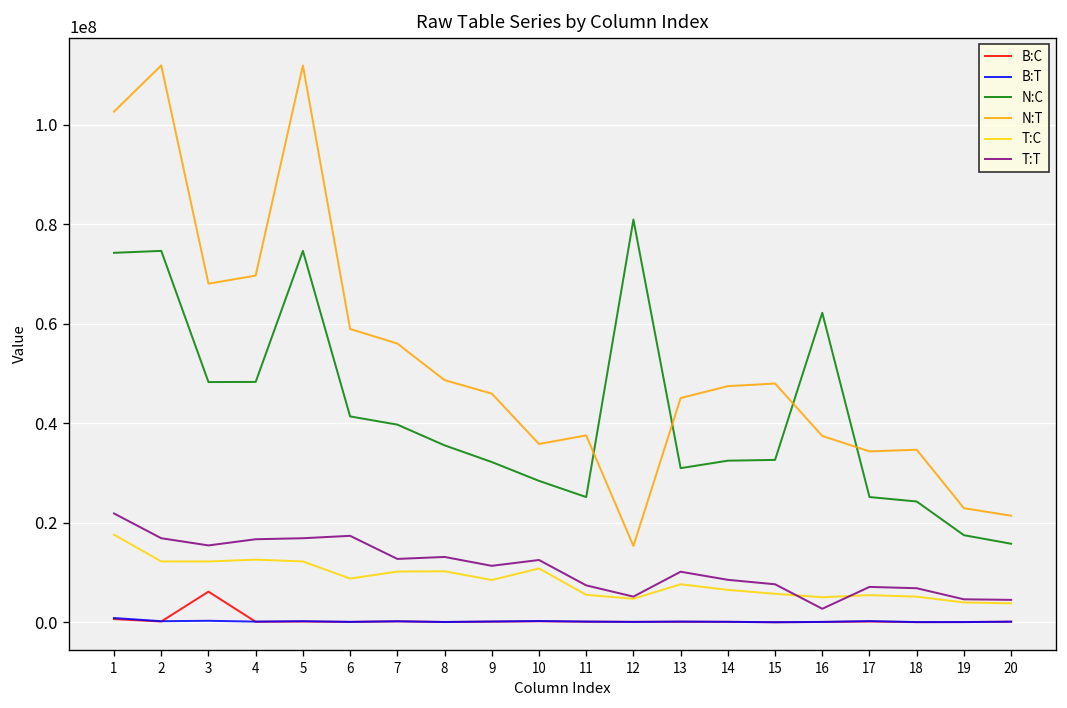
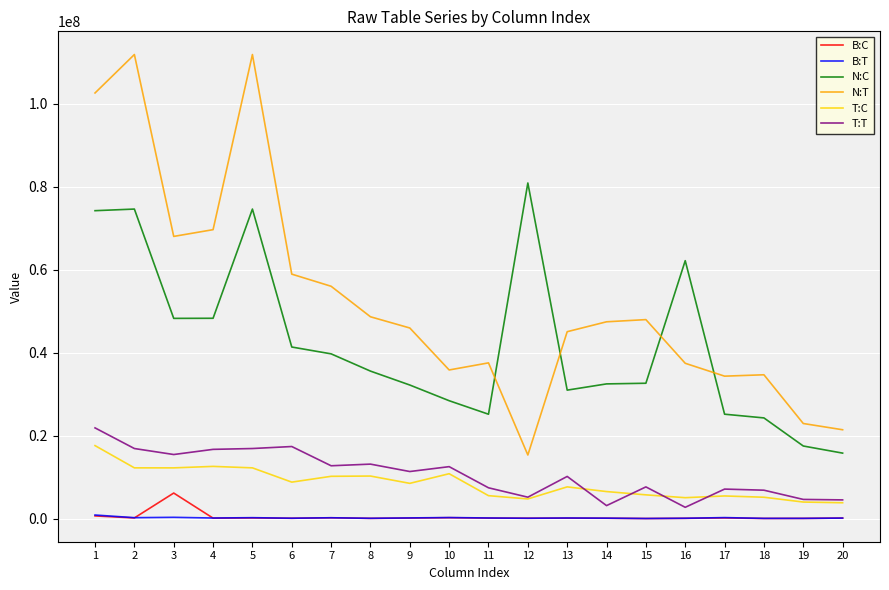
T:T, 14: 9000000 -> 3000000
